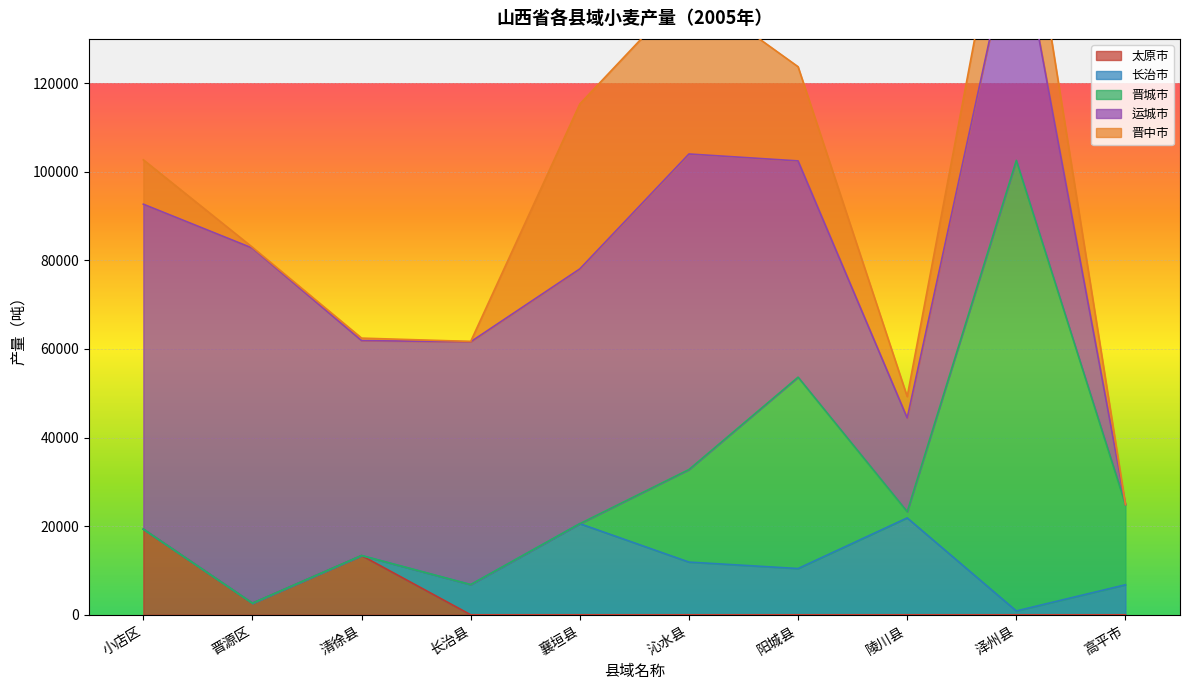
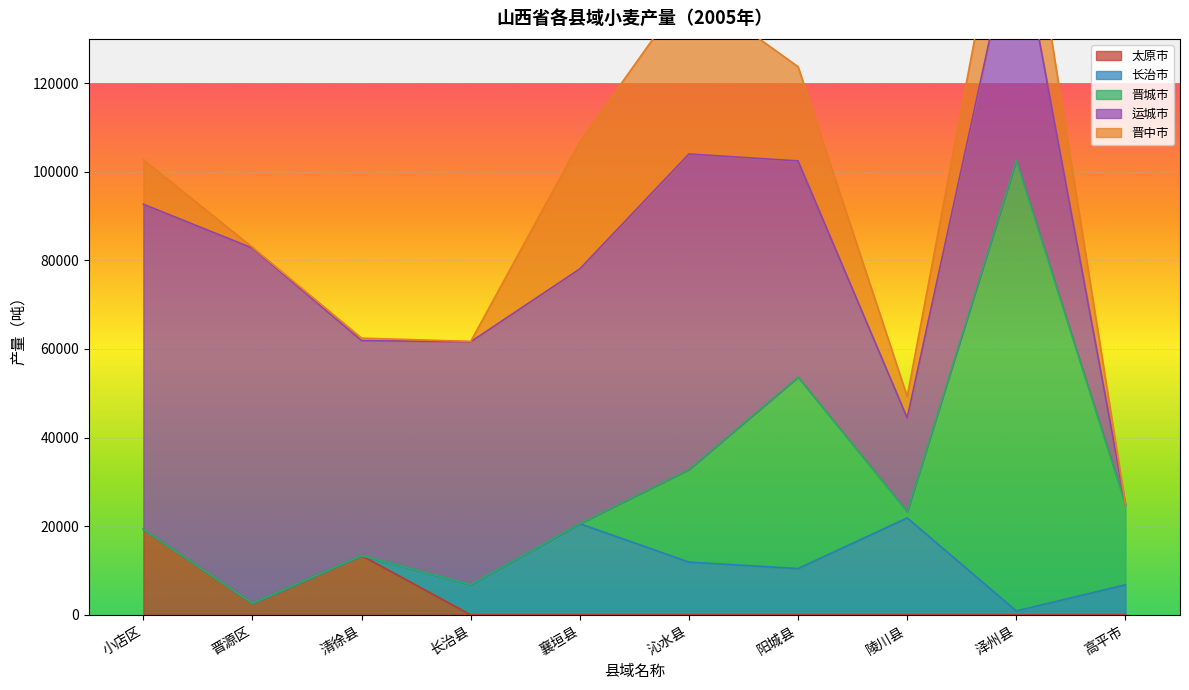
晋中市, 襄垣县: 37000 -> 29000
